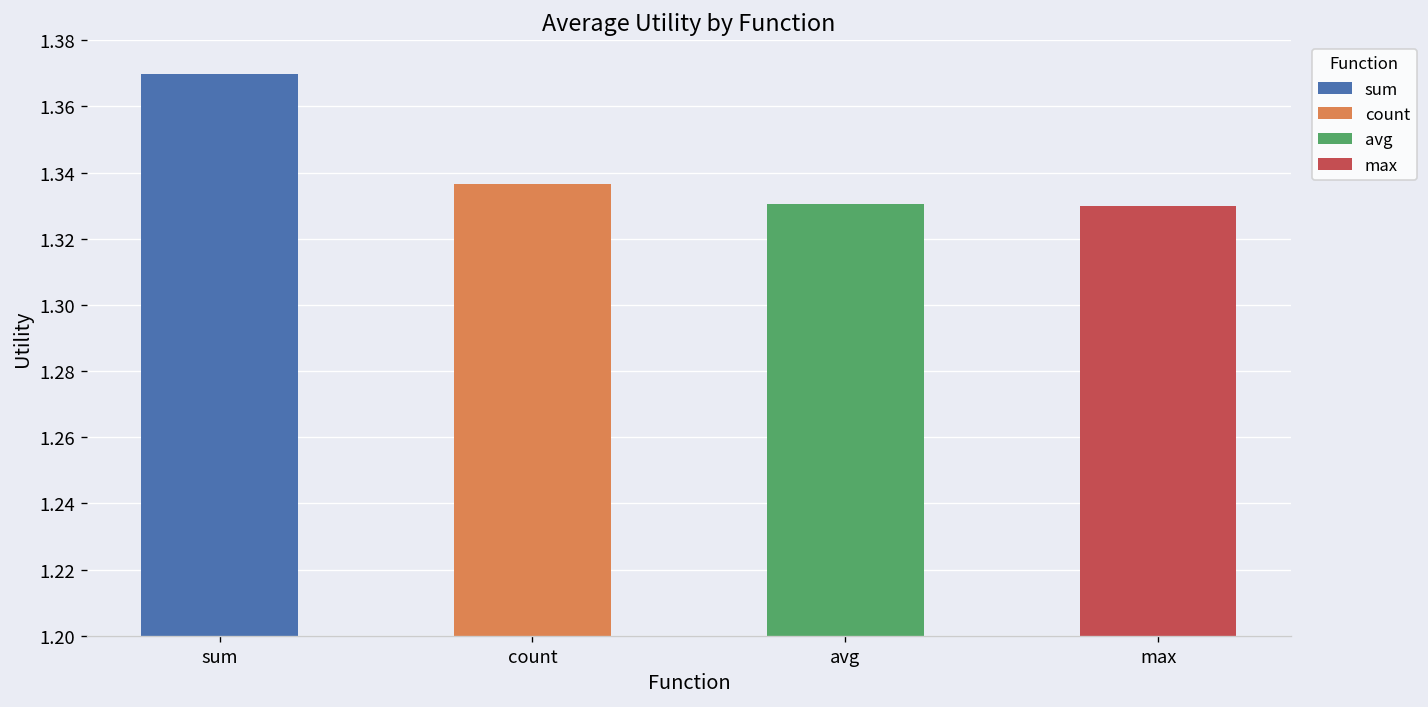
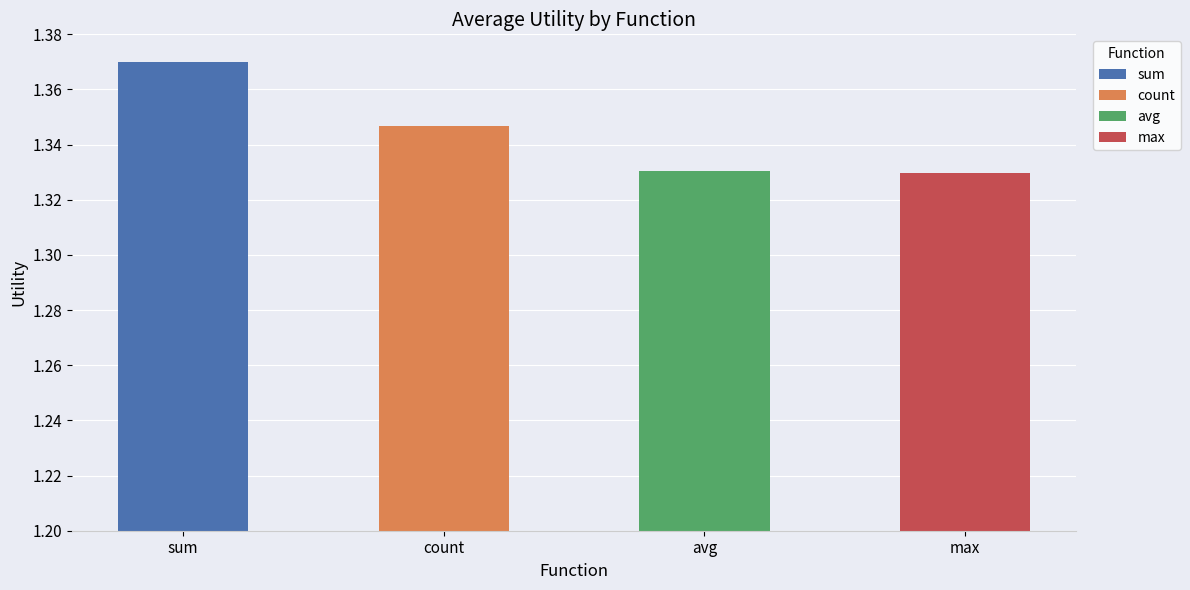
count: 1.337 -> 1.347
